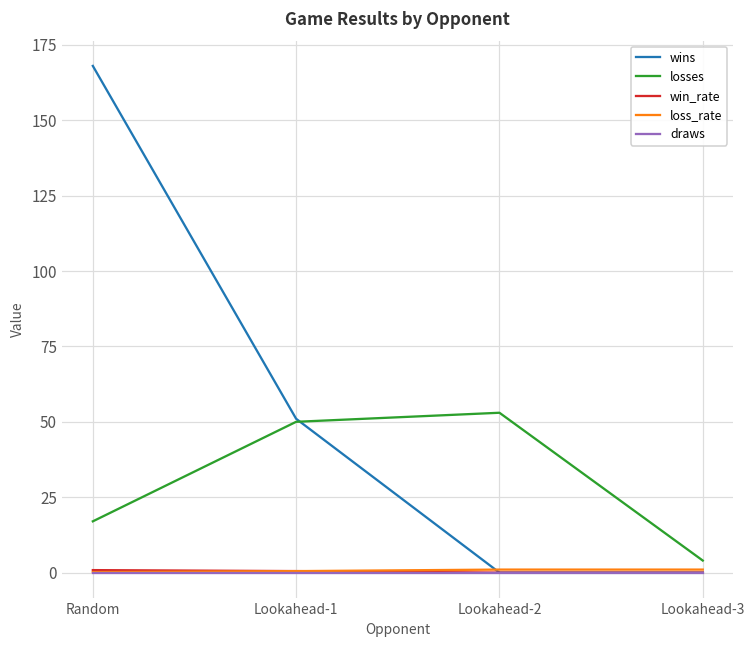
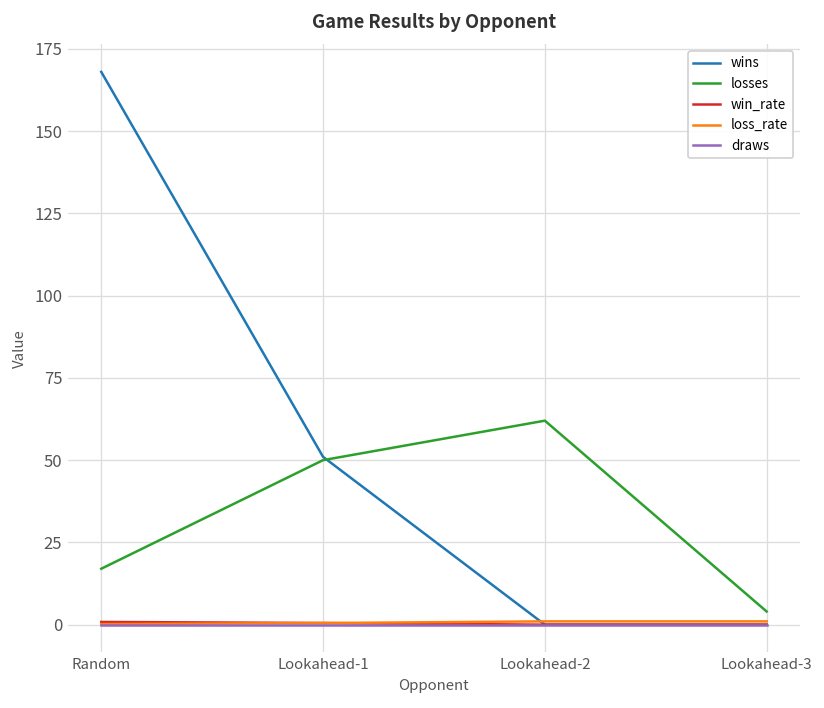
losses, Lookahead-2: 53 -> 62
